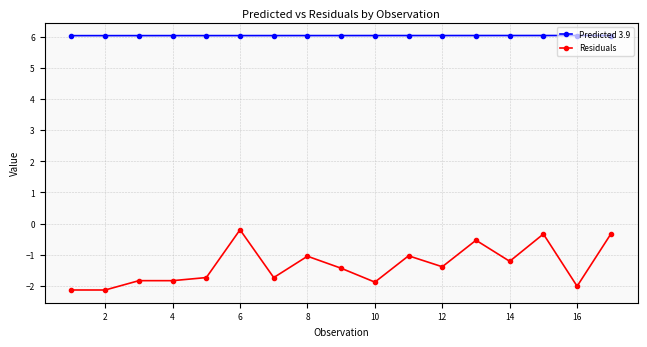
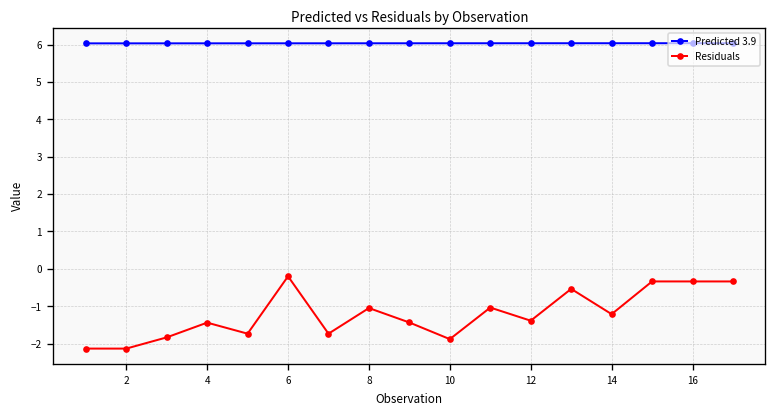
Residuals, 4: -1.8 -> -1.4
Residuals, 16: -2.0 -> -0.3
